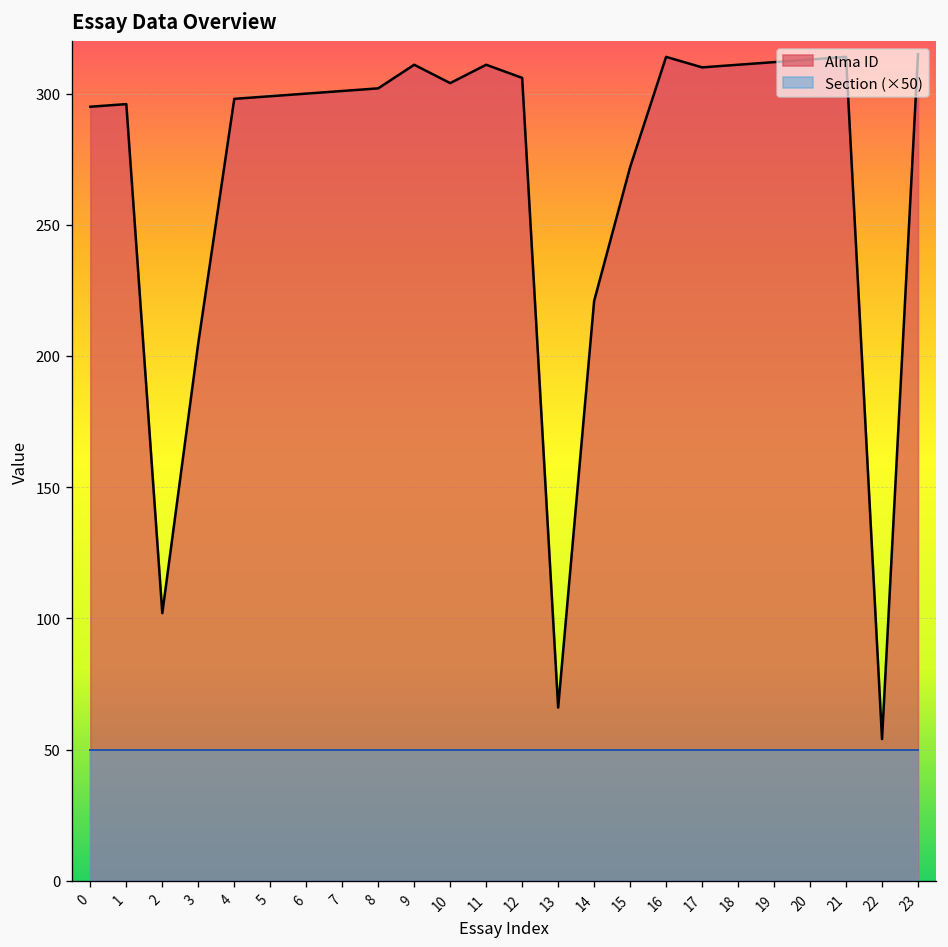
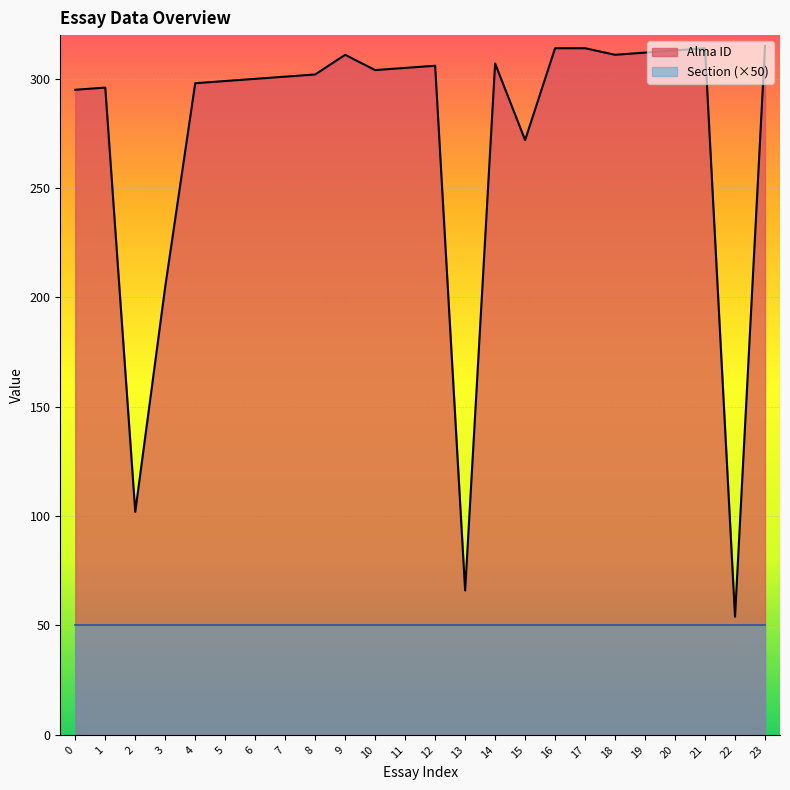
Alma ID, 11: 311 -> 305
Alma ID, 14: 221 -> 307
Alma ID, 17: 310 -> 314
